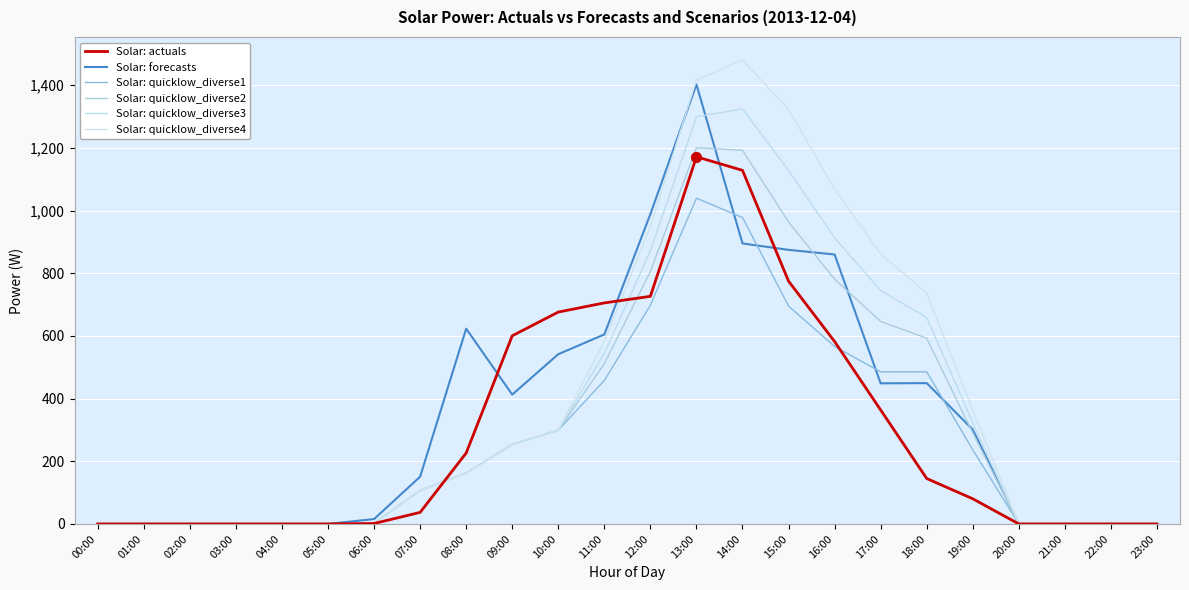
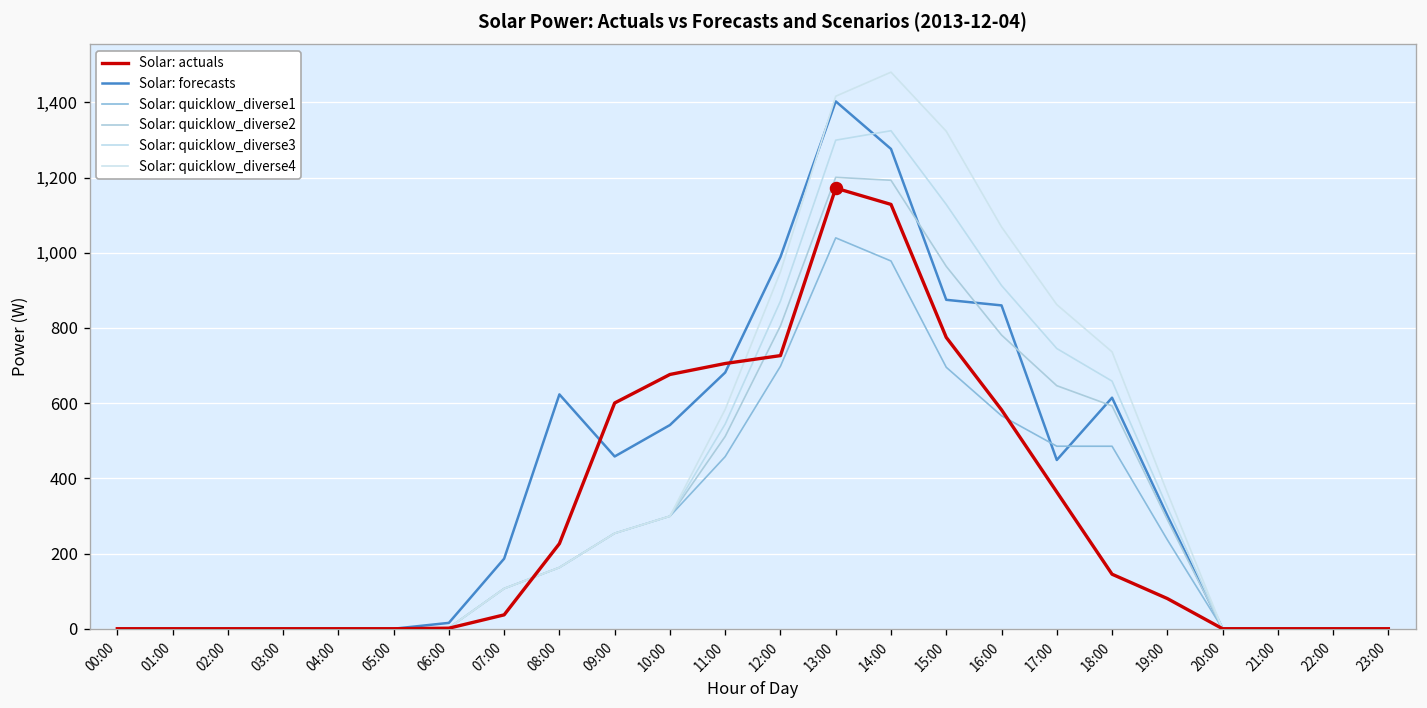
Solar: forecasts, 07:00: 150 -> 190
Solar: forecasts, 09:00: 410 -> 460
Solar: forecasts, 11:00: 600 -> 680
Solar: forecasts, 14:00: 900 -> 1,280
Solar: forecasts, 18:00: 450 -> 610
